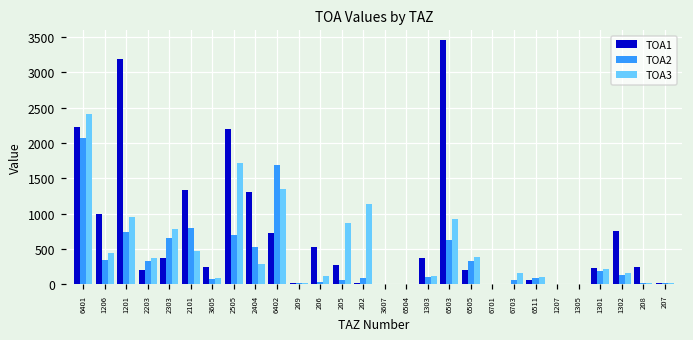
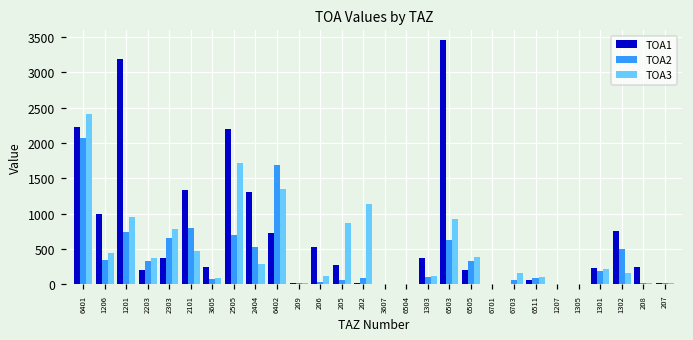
TOA2, 1302: 100 -> 500
